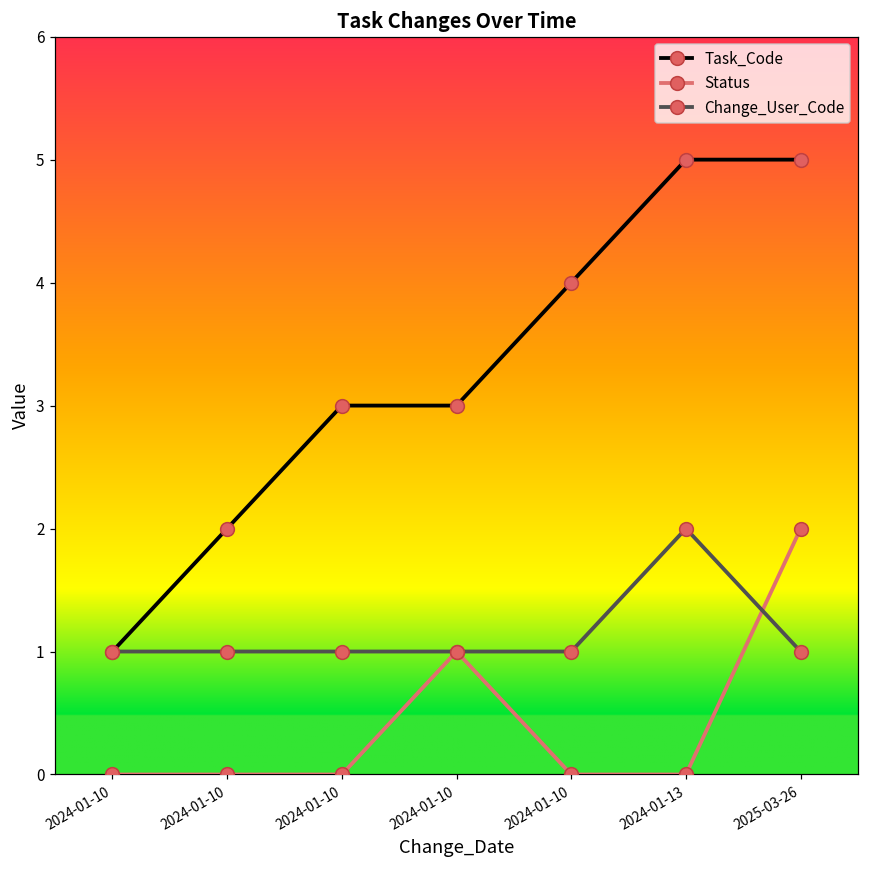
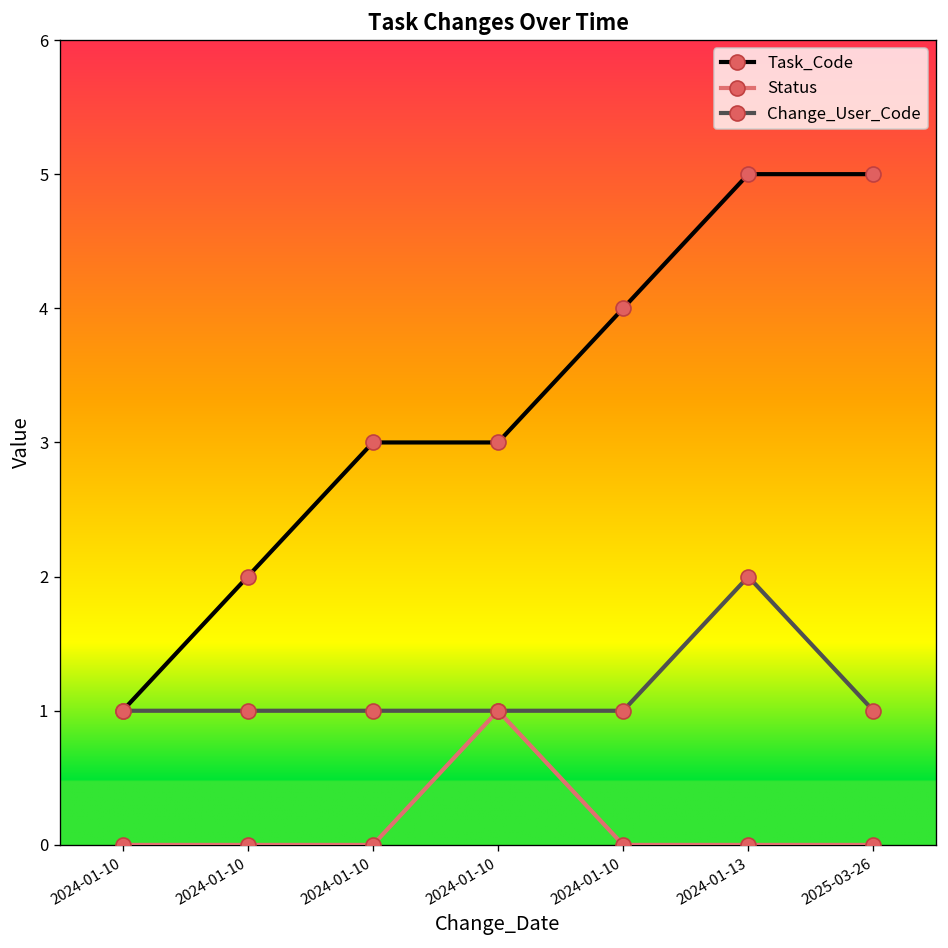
Status, 2025-03-26: 2 -> 0
